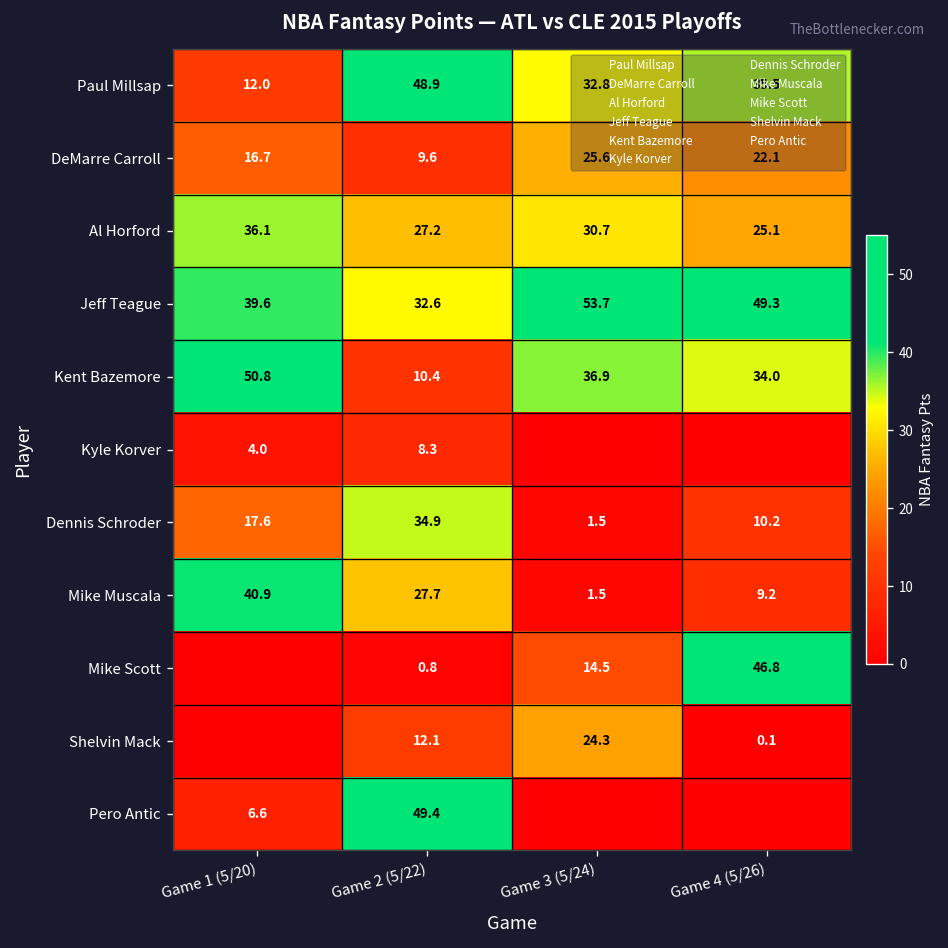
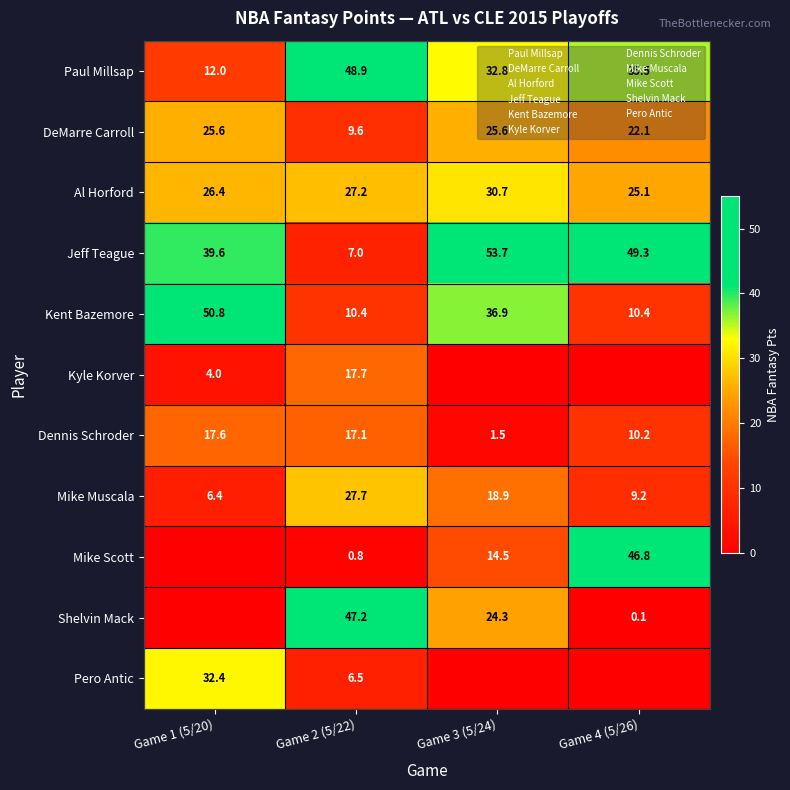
DeMarre Carroll, Game 1 (5/20): 16.7 -> 25.6
Al Horford, Game 1 (5/20): 36.1 -> 26.4
Jeff Teague, Game 2 (5/22): 32.6 -> 7.0
Kent Bazemore, Game 4 (5/26): 34.0 -> 10.4
Kyle Korver, Game 2 (5/22): 8.3 -> 17.7
Dennis Schroder, Game 2 (5/22): 34.9 -> 17.1
Mike Muscala, Game 1 (5/20): 40.9 -> 6.4
Mike Muscala, Game 3 (5/24): 1.5 -> 18.9
Shelvin Mack, Game 2 (5/22): 12.1 -> 47.2
Pero Antic, Game 1 (5/20): 6.6 -> 32.4
Pero Antic, Game 2 (5/22): 49.4 -> 6.5
